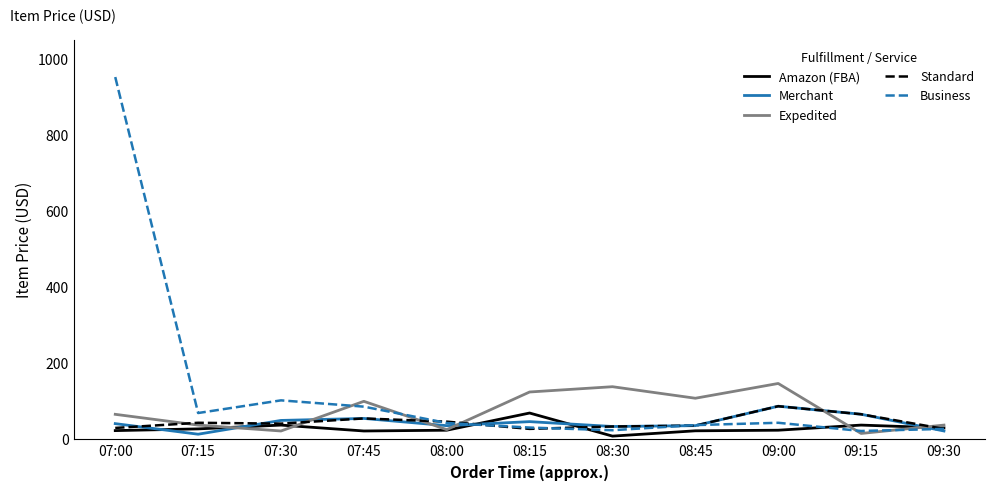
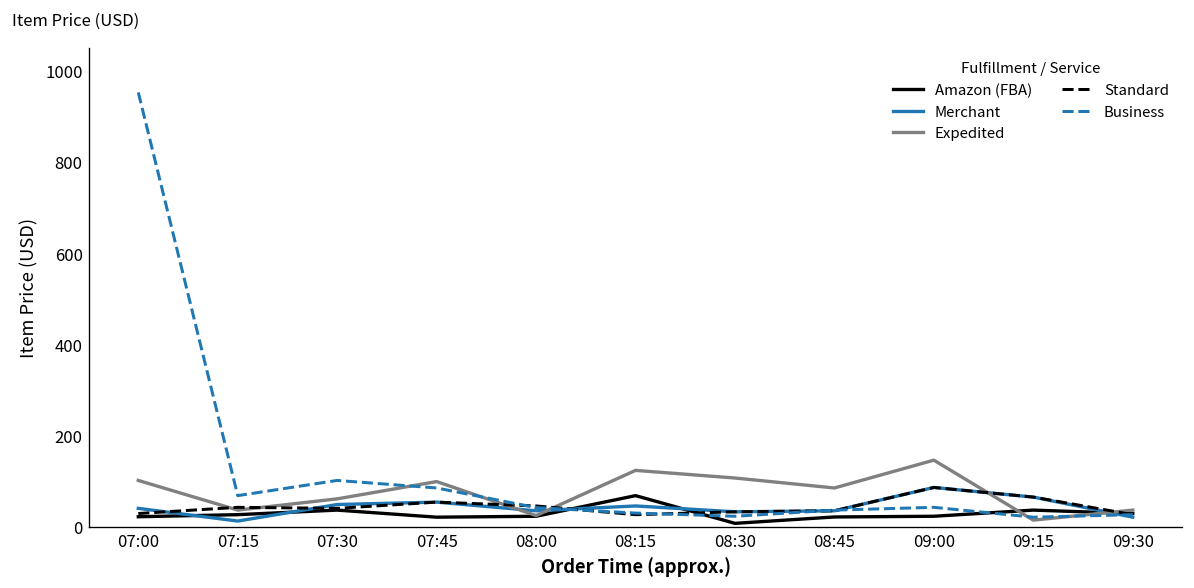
Expedited, 07:00: 70 -> 100
Expedited, 07:30: 20 -> 60
Expedited, 08:30: 140 -> 110
Expedited, 08:45: 110 -> 90
